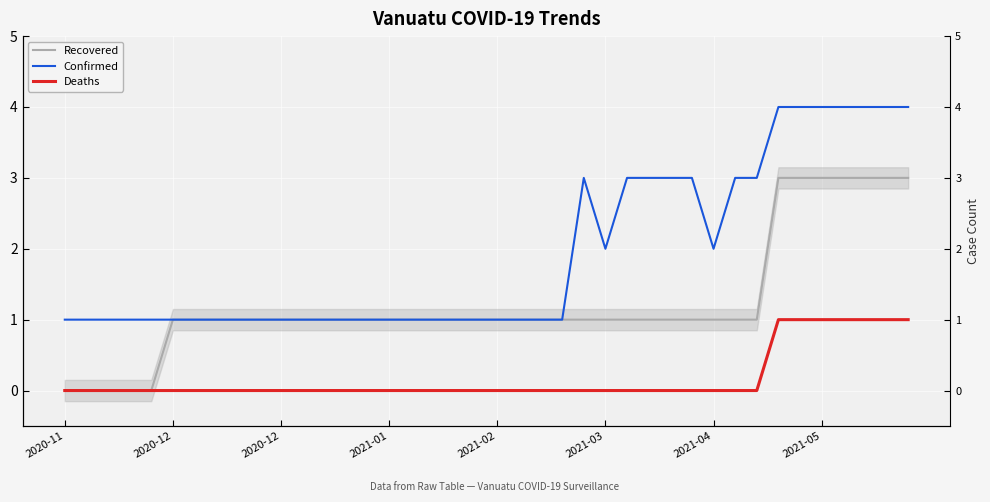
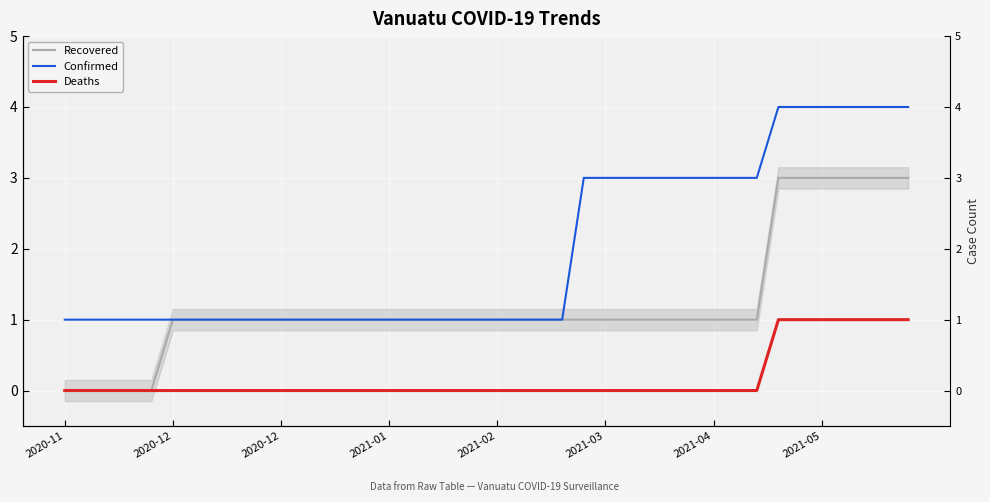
Confirmed, 2021-03: 2 -> 3
Confirmed, 2021-04: 2 -> 3
